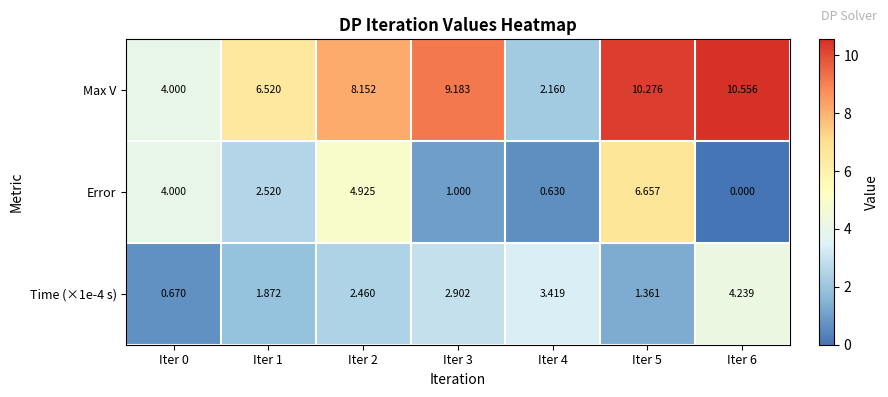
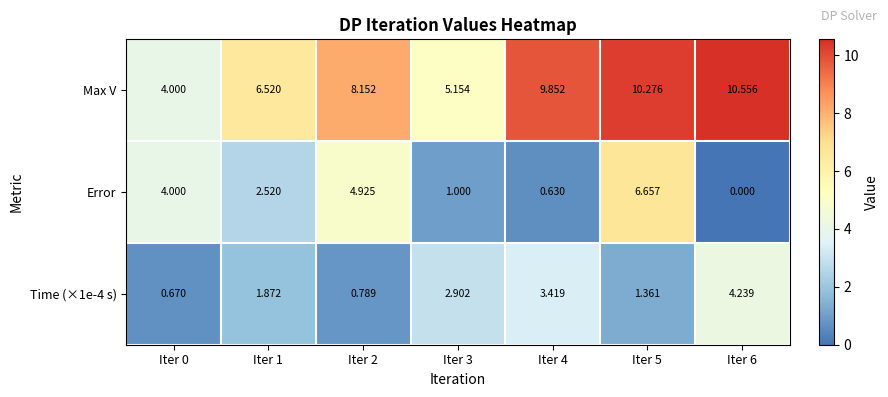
Max V, Iter 3: 9.183 -> 5.154
Max V, Iter 4: 2.160 -> 9.852
Time (×1e-4 s), Iter 2: 2.460 -> 0.789
